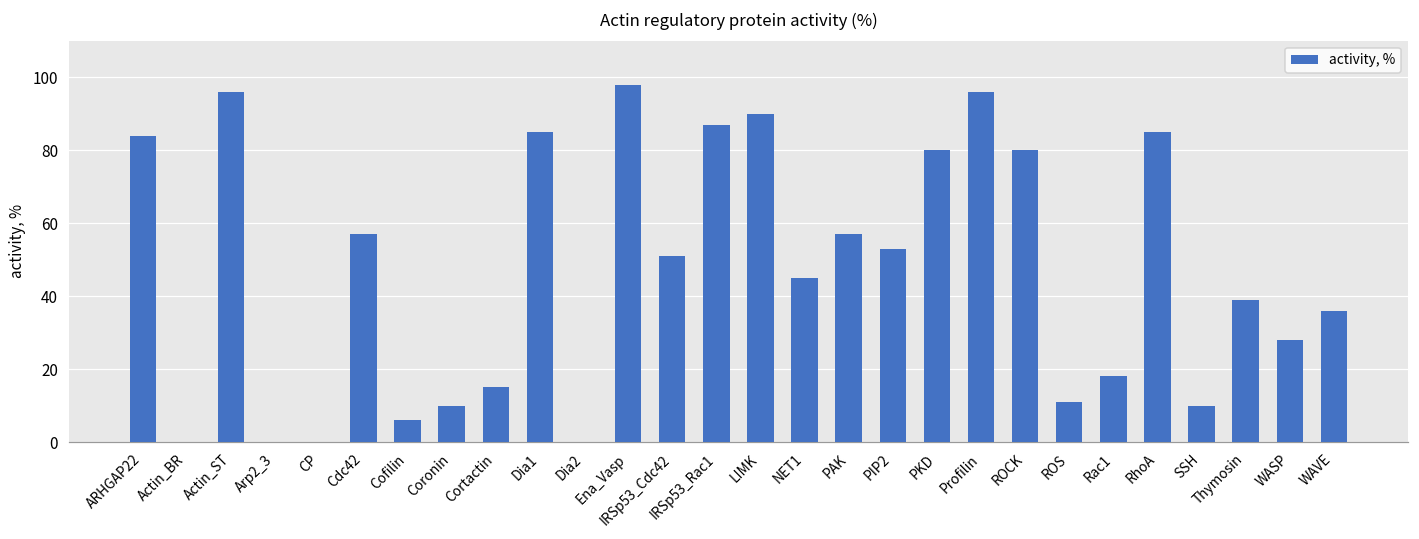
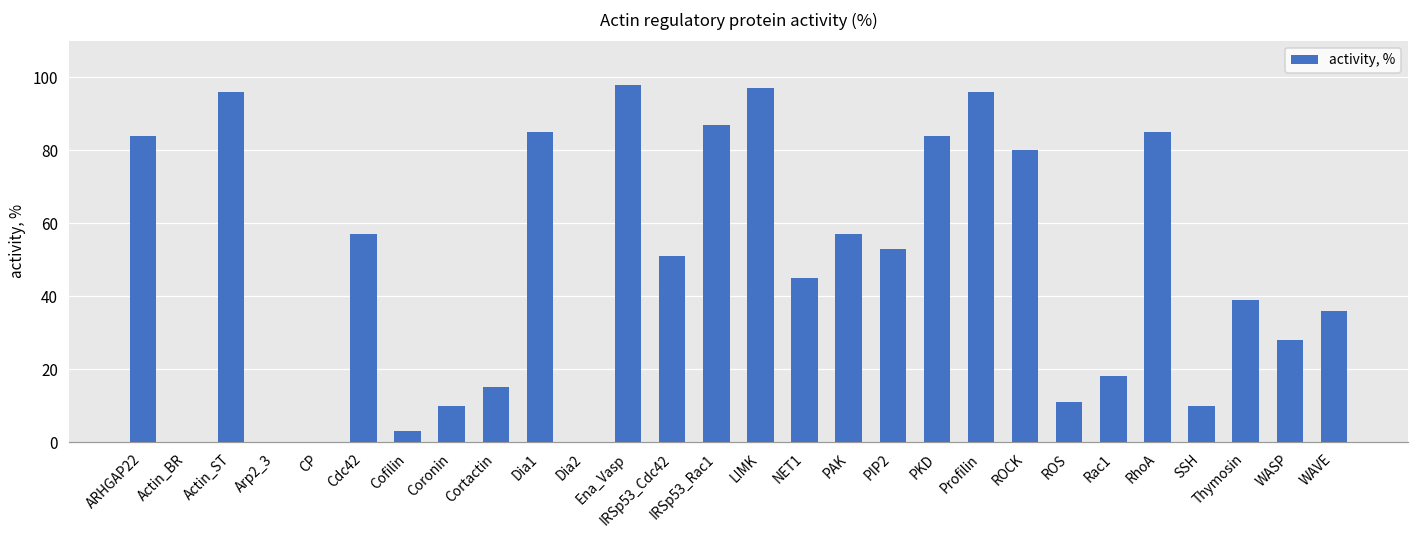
Cofilin: 6 -> 3
LIMK: 90 -> 97
PKD: 80 -> 84
